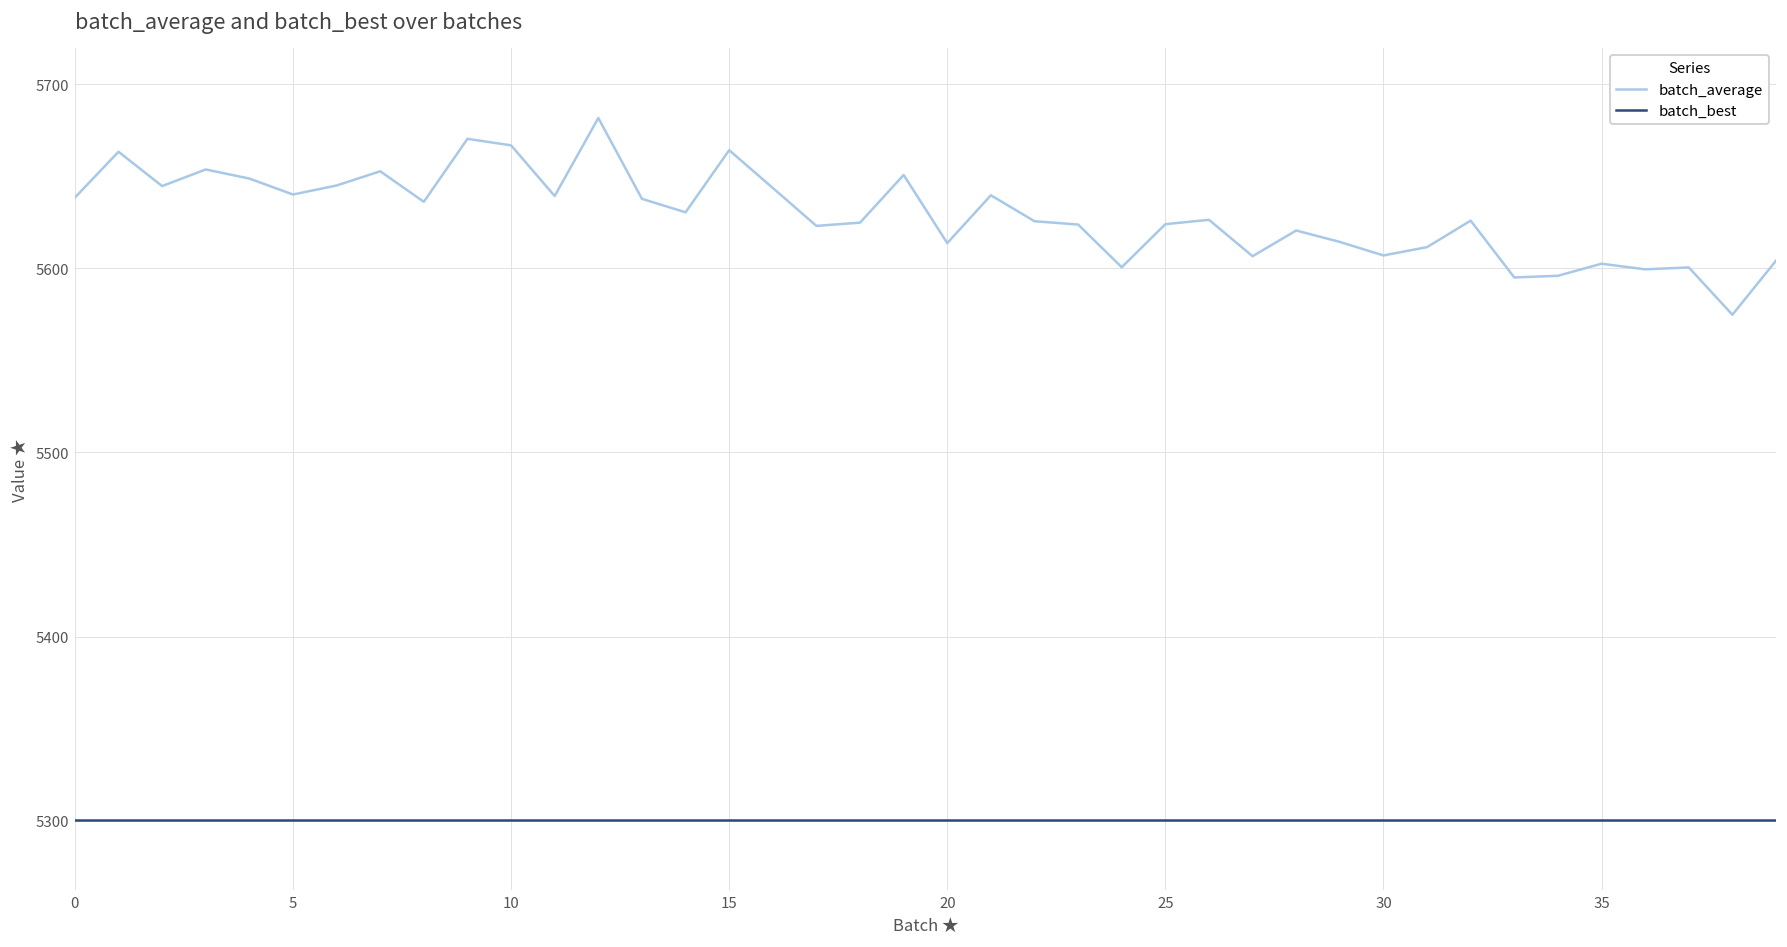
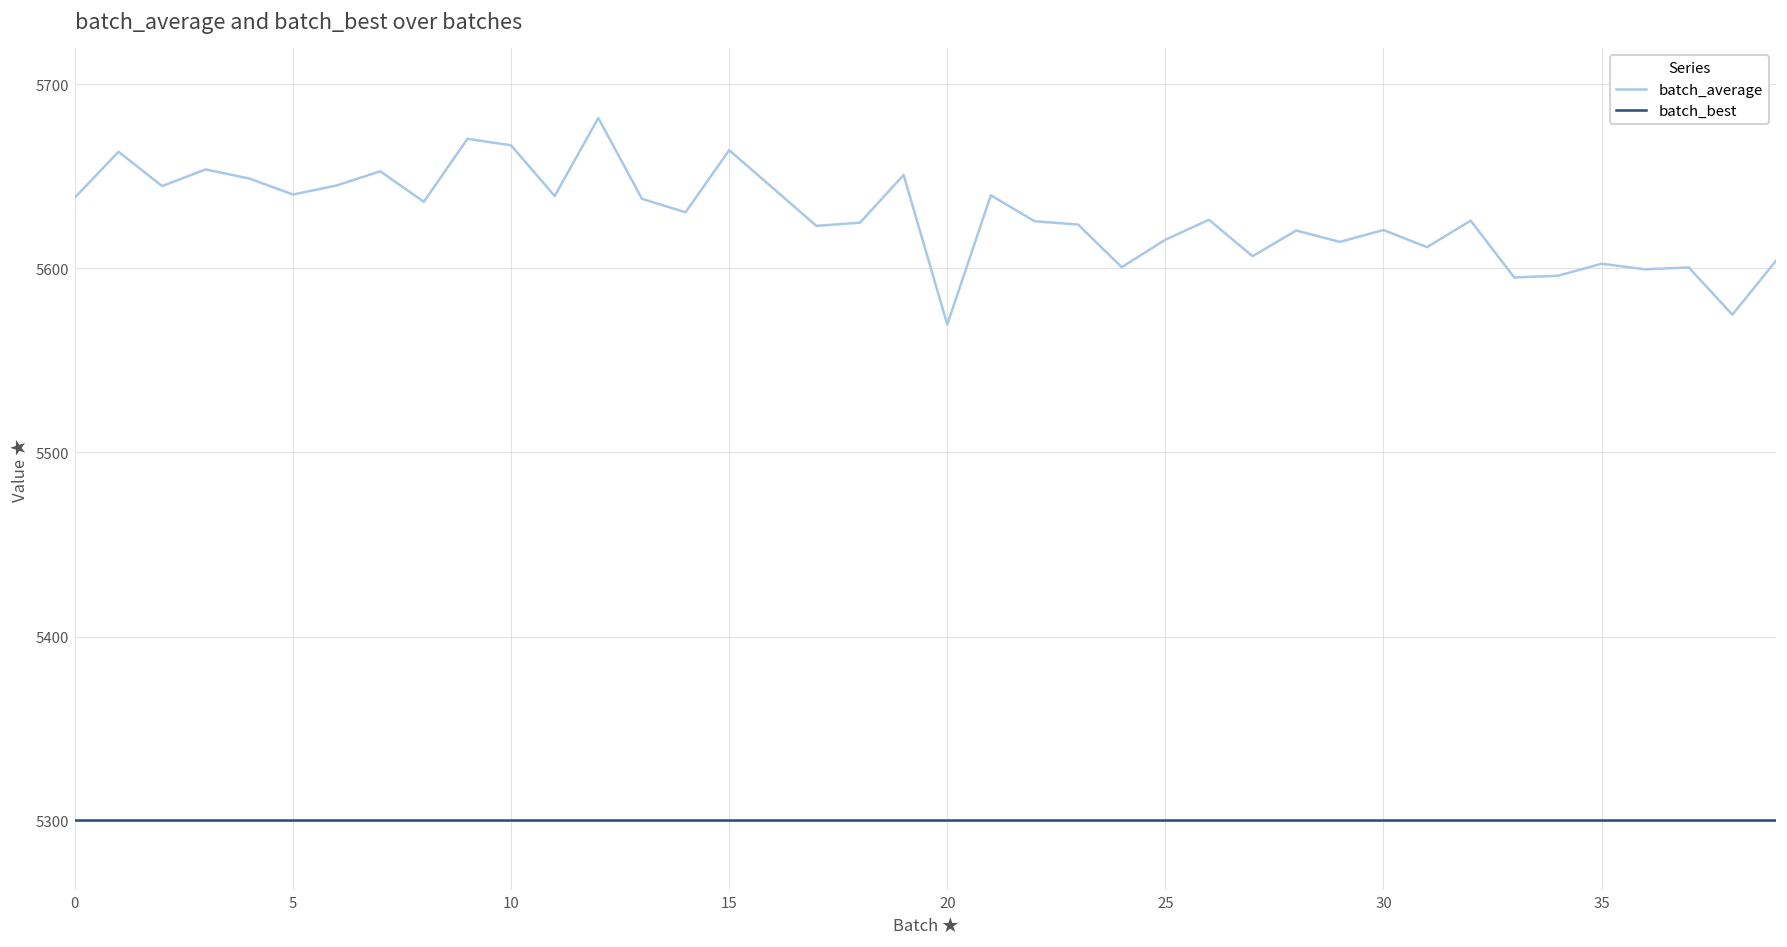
batch_average, 20: 5614 -> 5569
batch_average, 25: 5624 -> 5616
batch_average, 30: 5607 -> 5621
